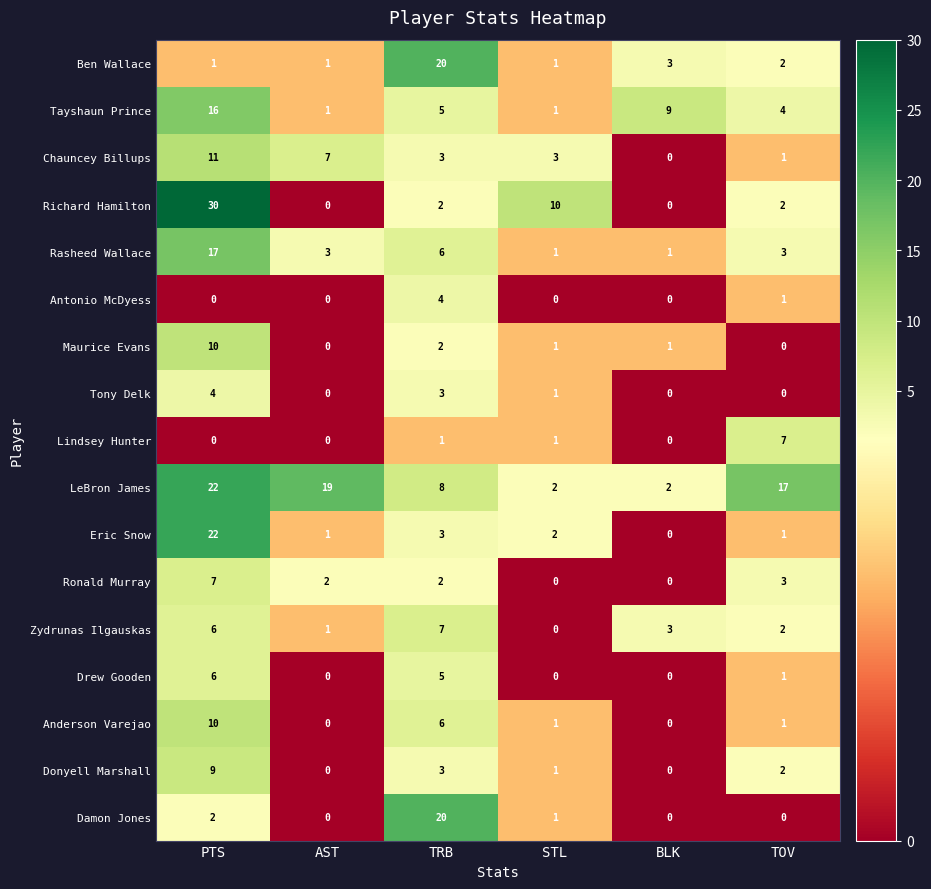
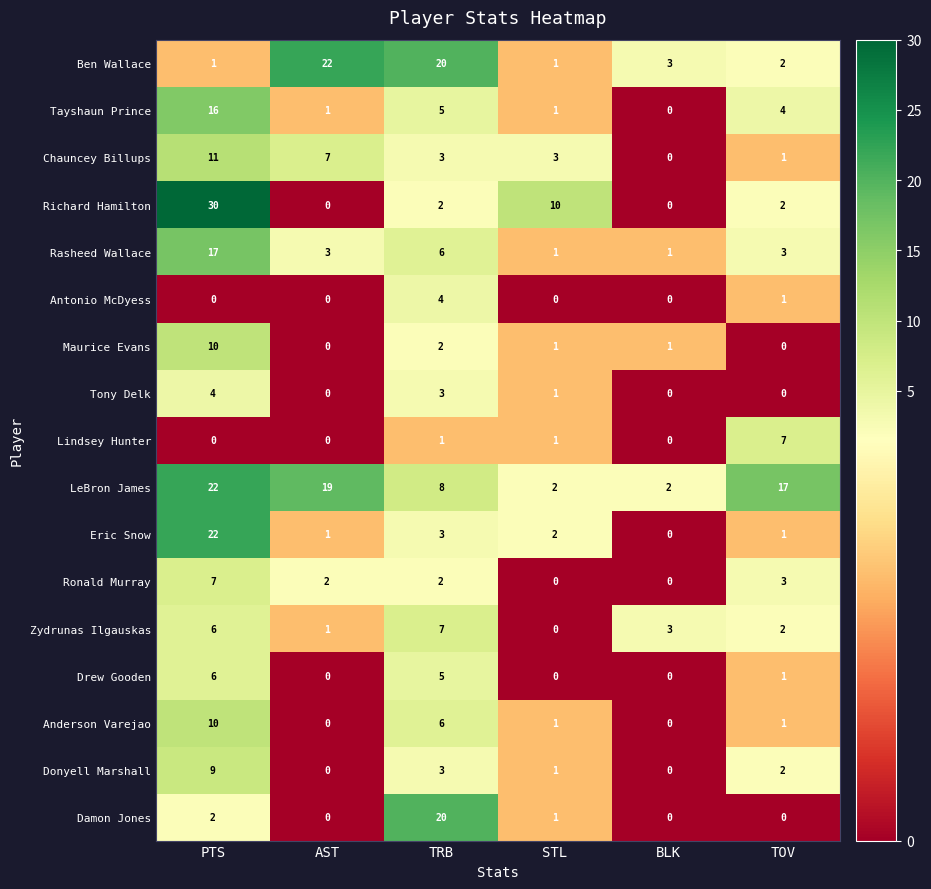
Ben Wallace, AST: 1 -> 22
Tayshaun Prince, BLK: 9 -> 0
